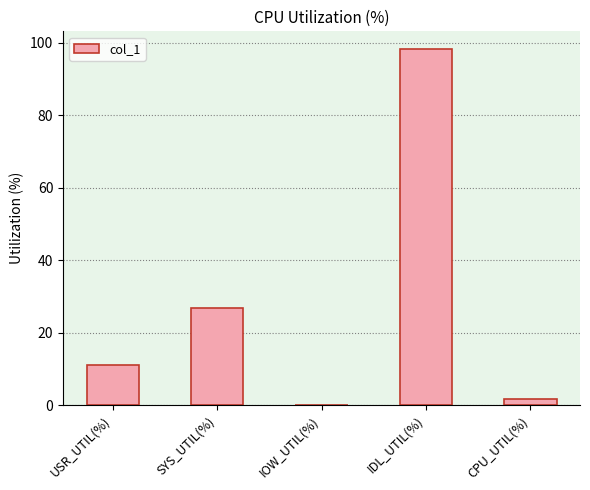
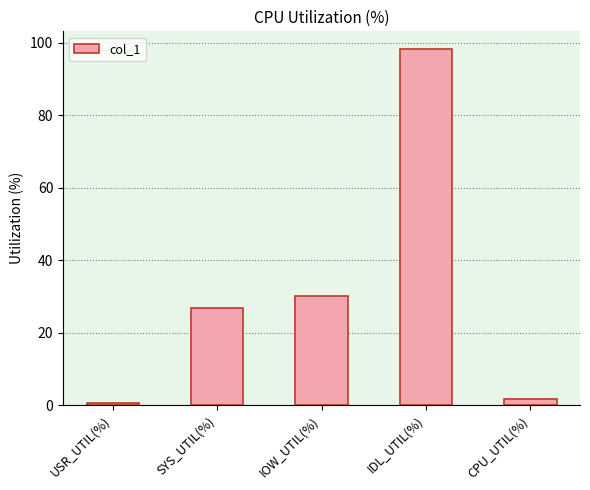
USR_UTIL(%): 11 -> 1
IOW_UTIL(%): 0 -> 30
